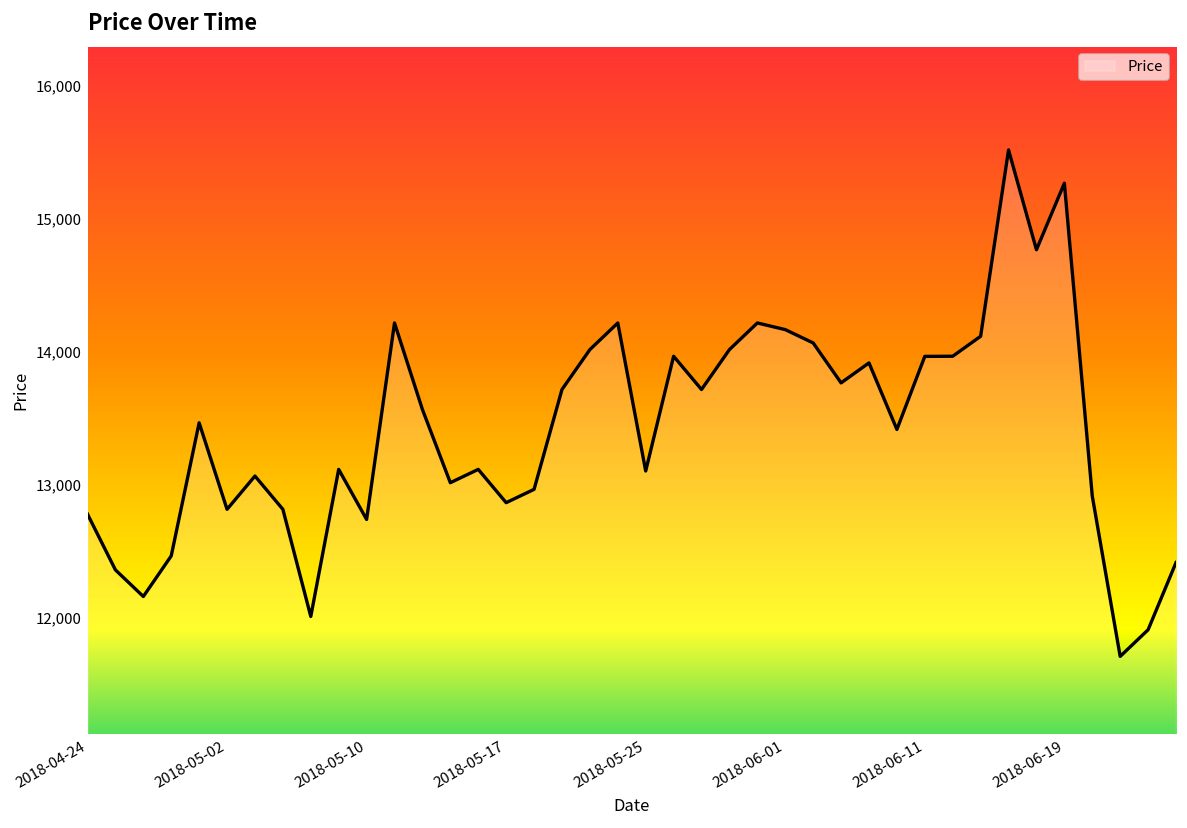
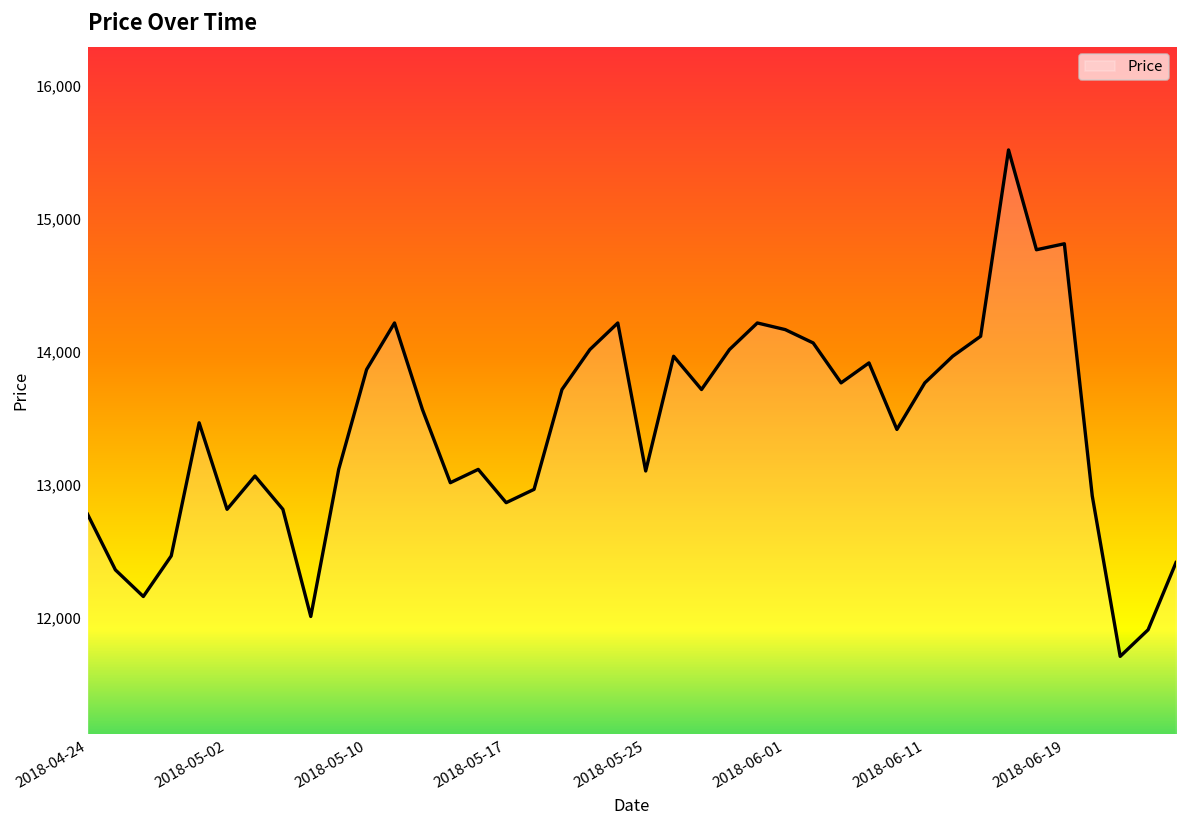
2018-05-10: 12,740 -> 13,870
2018-06-11: 13,960 -> 13,770
2018-06-19: 15,270 -> 14,810
